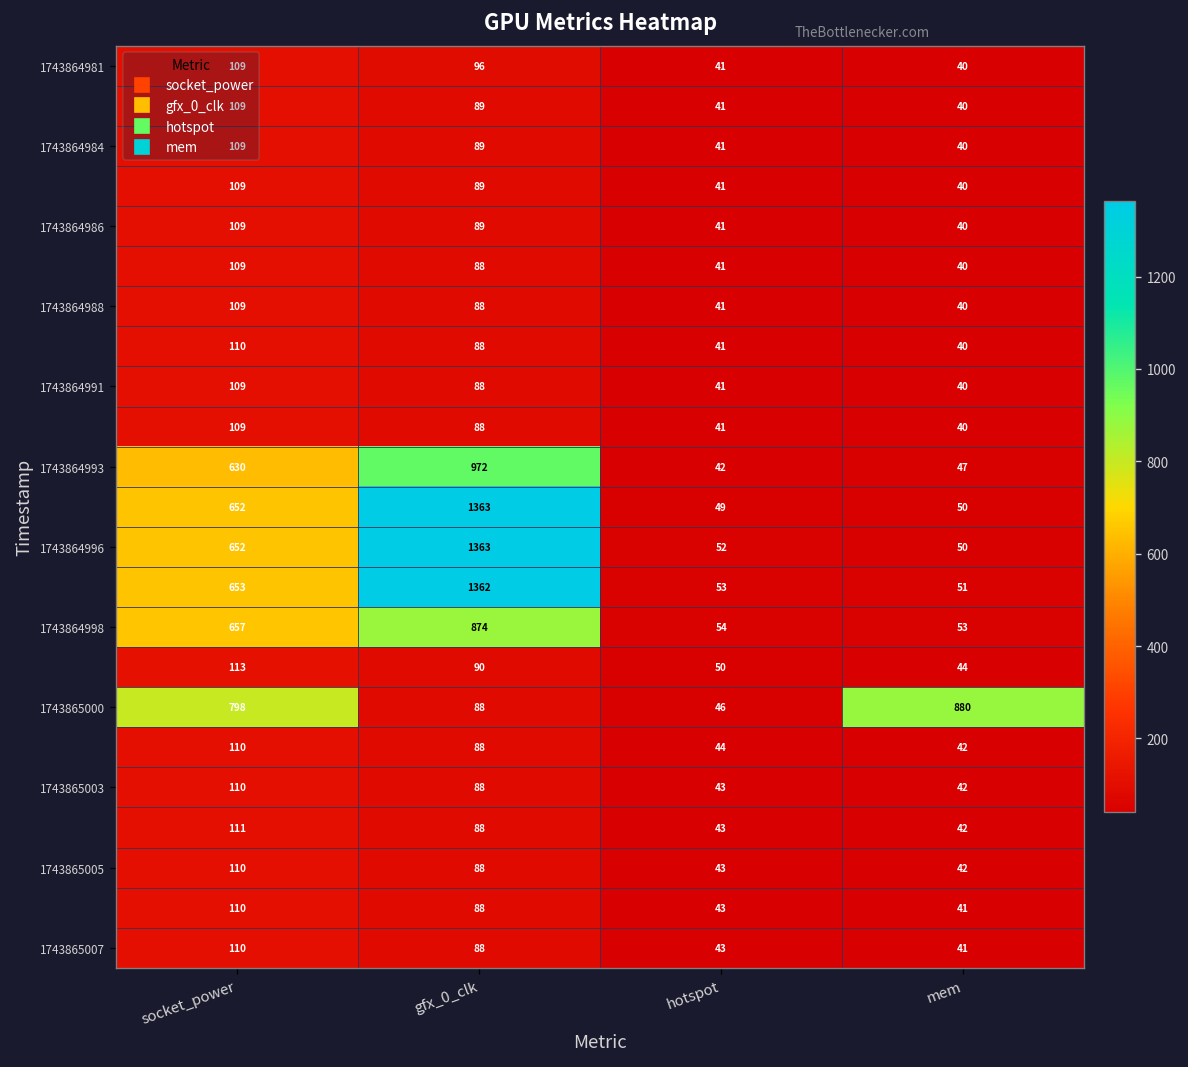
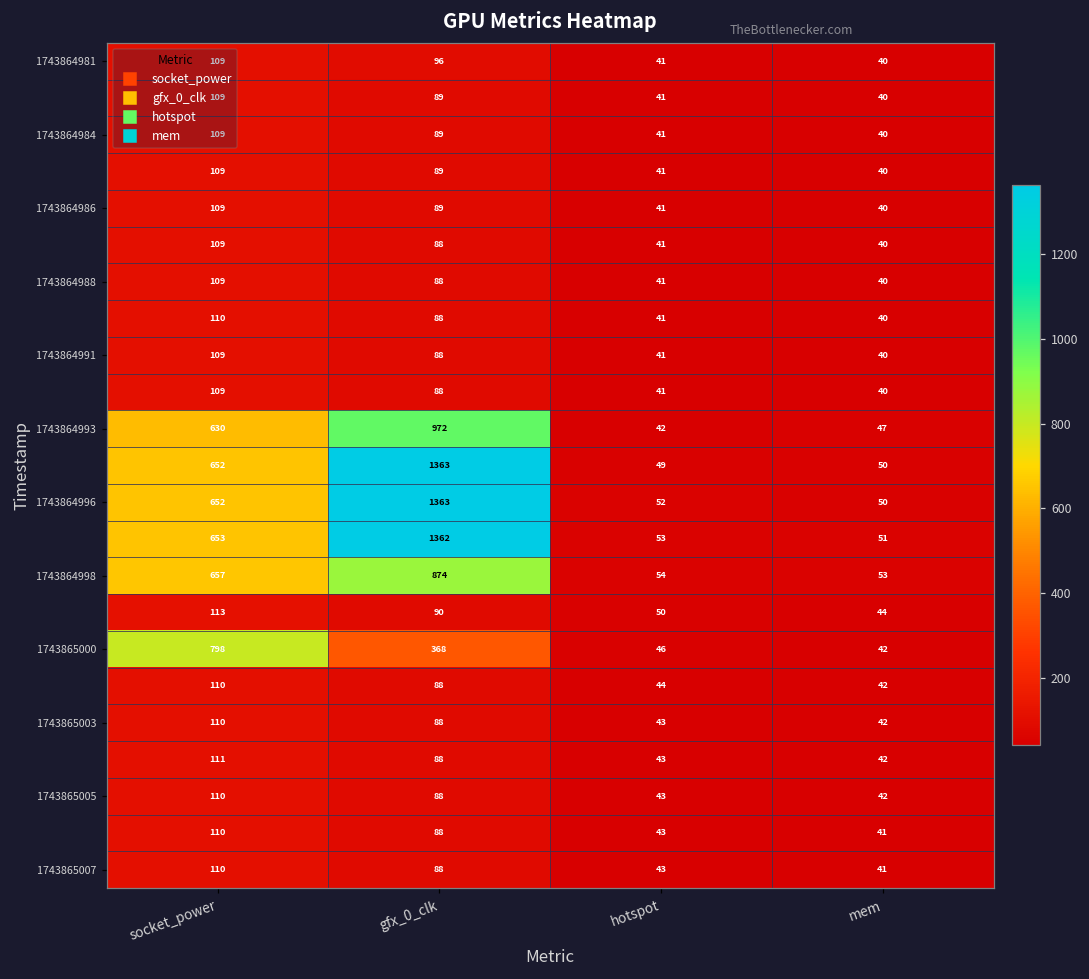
1743865000, gfx_0_clk: 88 -> 368
1743865000, mem: 880 -> 42
